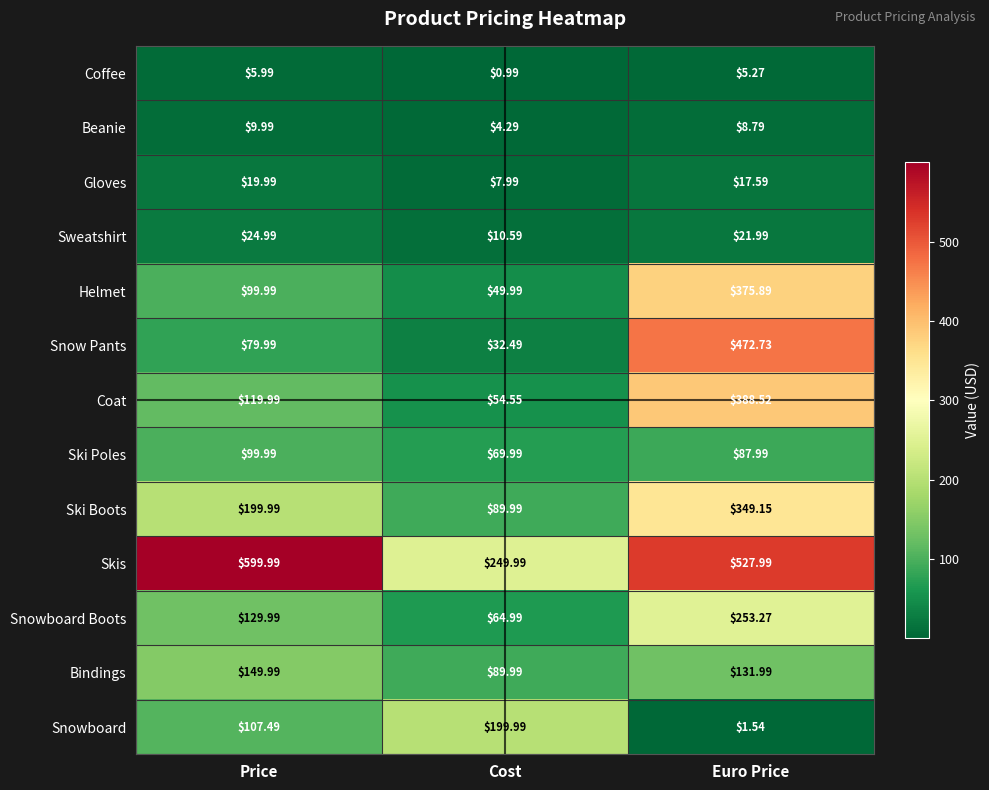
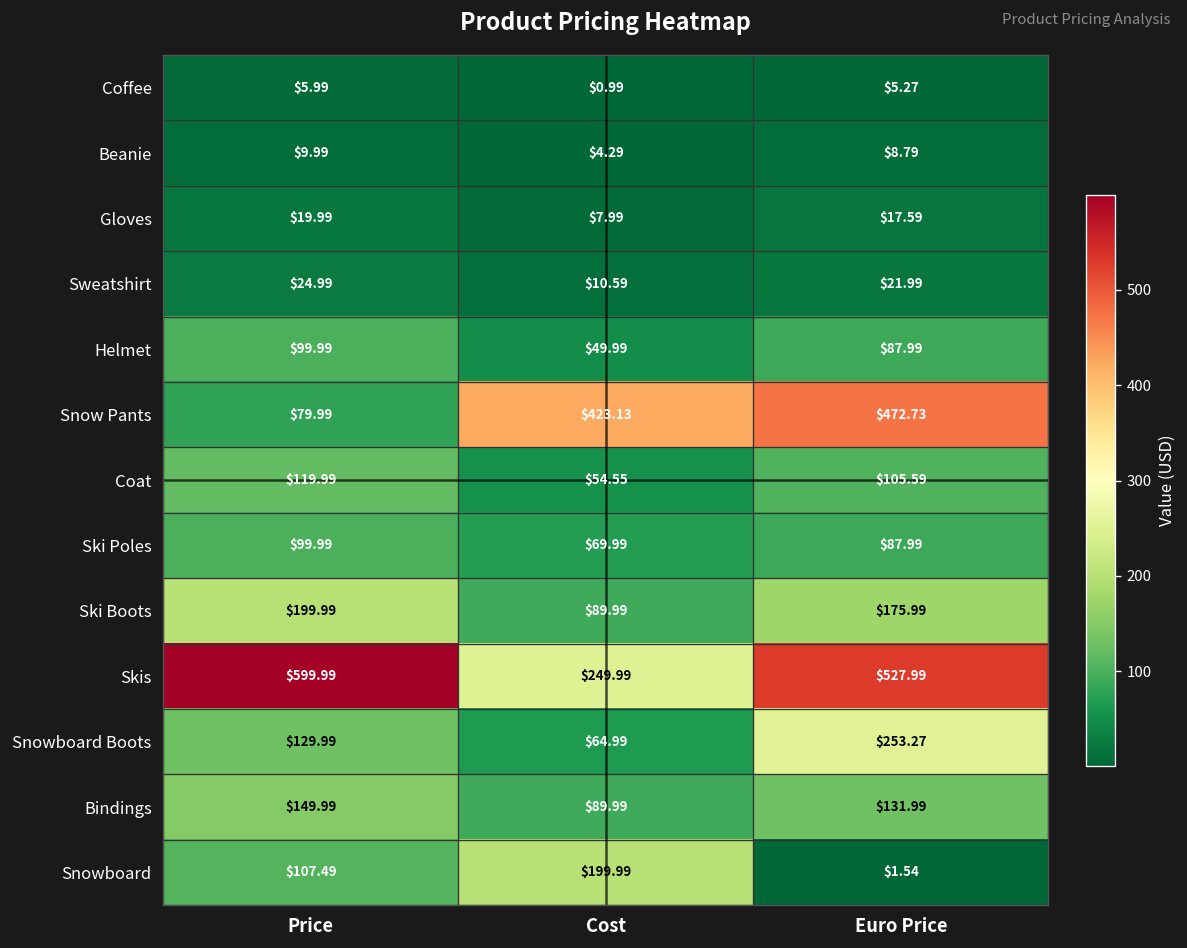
Helmet, Euro Price: $375.89 -> $87.99
Snow Pants, Cost: $32.49 -> $423.13
Coat, Euro Price: $388.52 -> $105.59
Ski Boots, Euro Price: $349.15 -> $175.99
